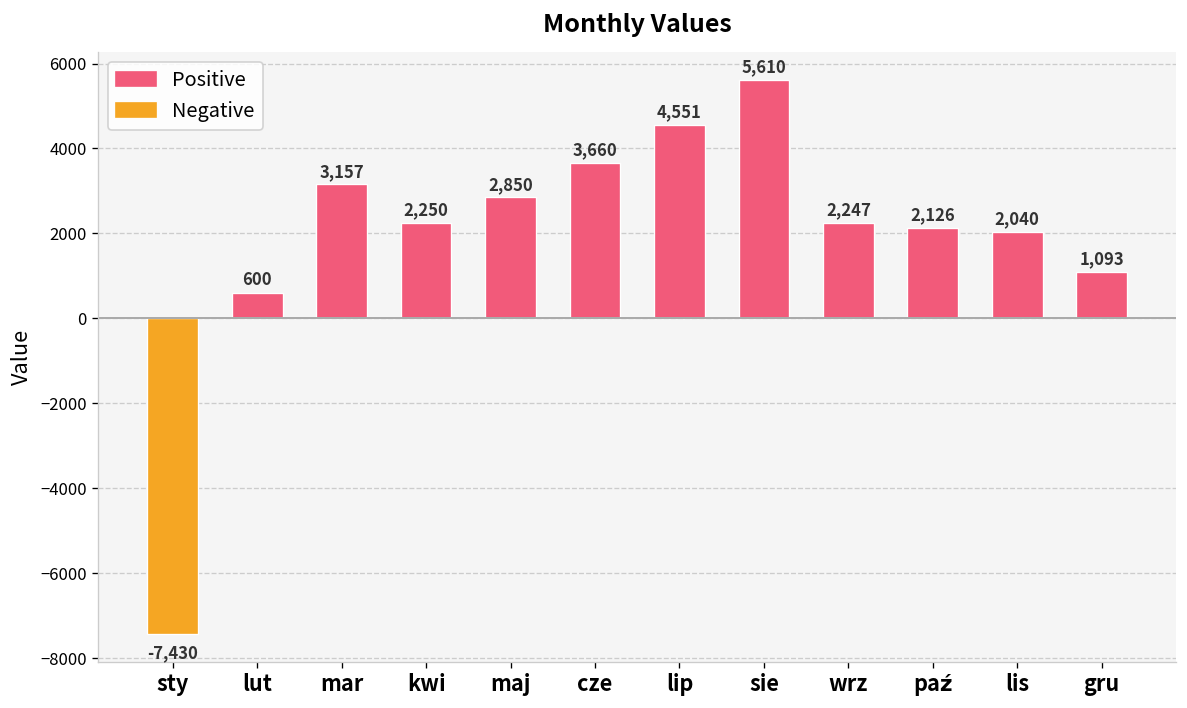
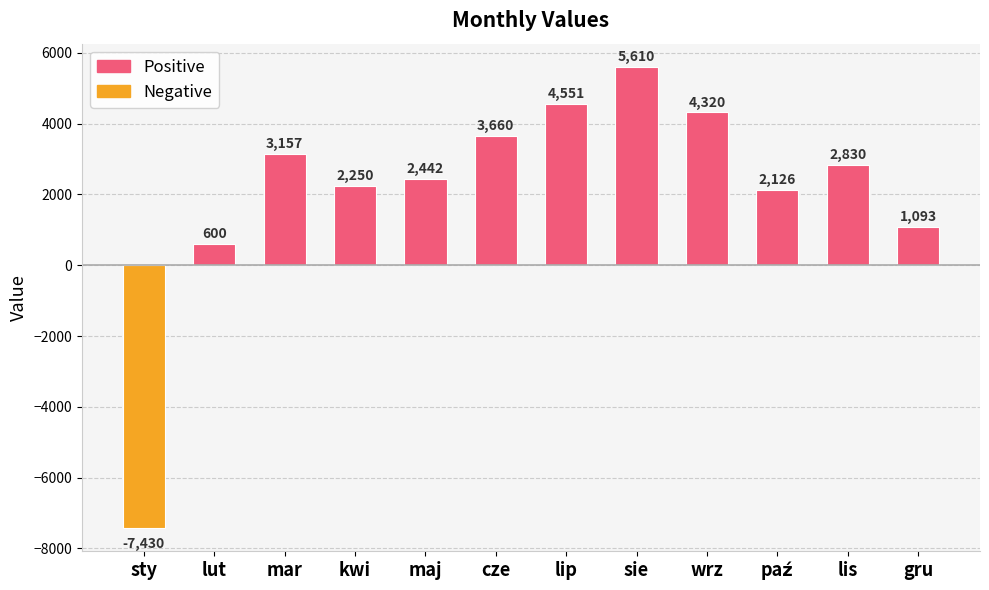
maj: 2,850 -> 2,442
wrz: 2,247 -> 4,320
lis: 2,040 -> 2,830
